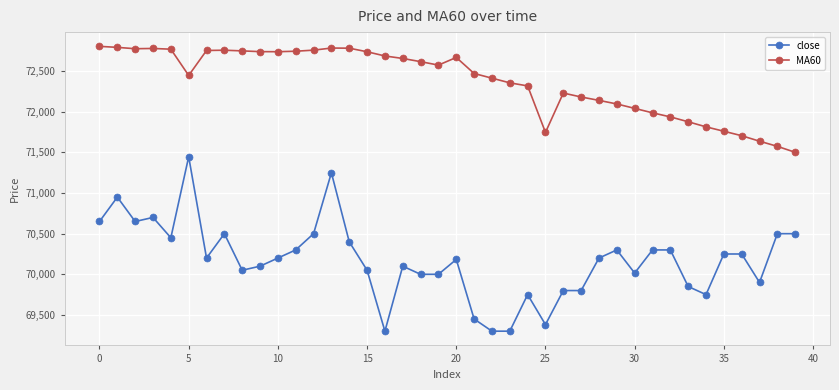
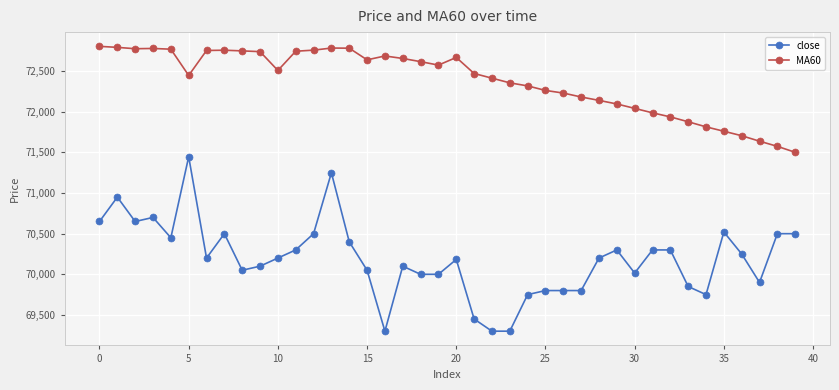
MA60, 10: 72,700 -> 72,500
MA60, 15: 72,700 -> 72,600
close, 25: 69,400 -> 69,800
MA60, 25: 71,700 -> 72,300
close, 35: 70,300 -> 70,500
